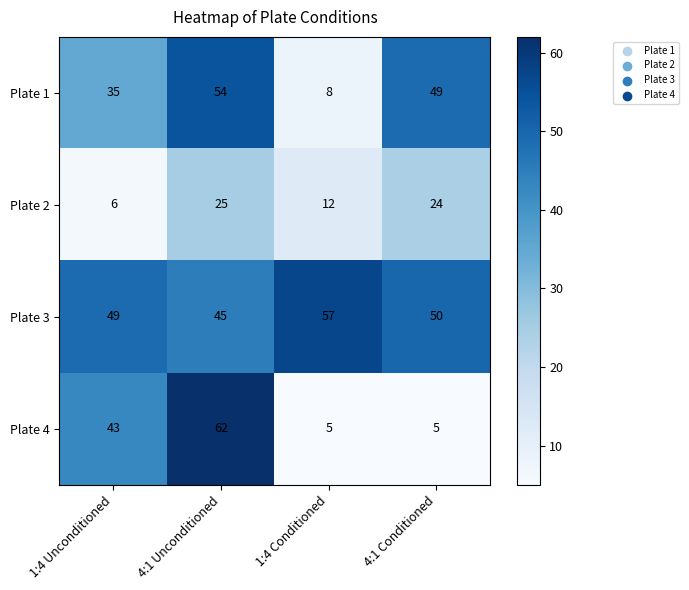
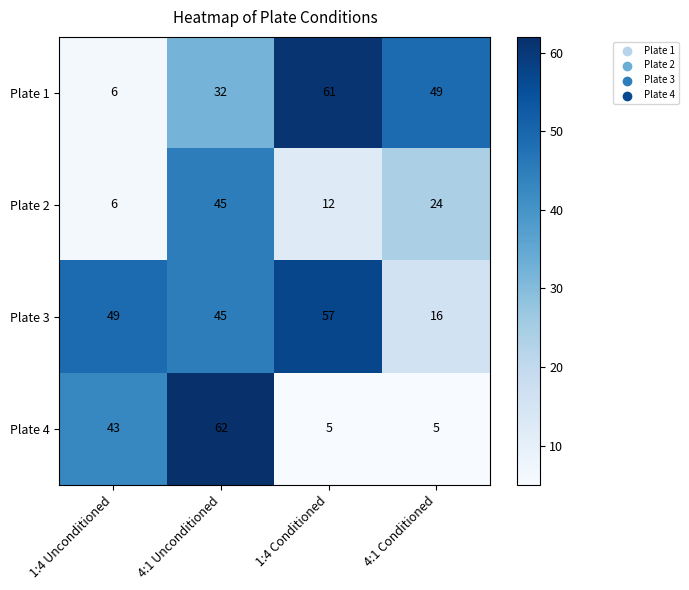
Plate 1, 1:4 Unconditioned: 35 -> 6
Plate 1, 4:1 Unconditioned: 54 -> 32
Plate 1, 1:4 Conditioned: 8 -> 61
Plate 2, 4:1 Unconditioned: 25 -> 45
Plate 3, 4:1 Conditioned: 50 -> 16
